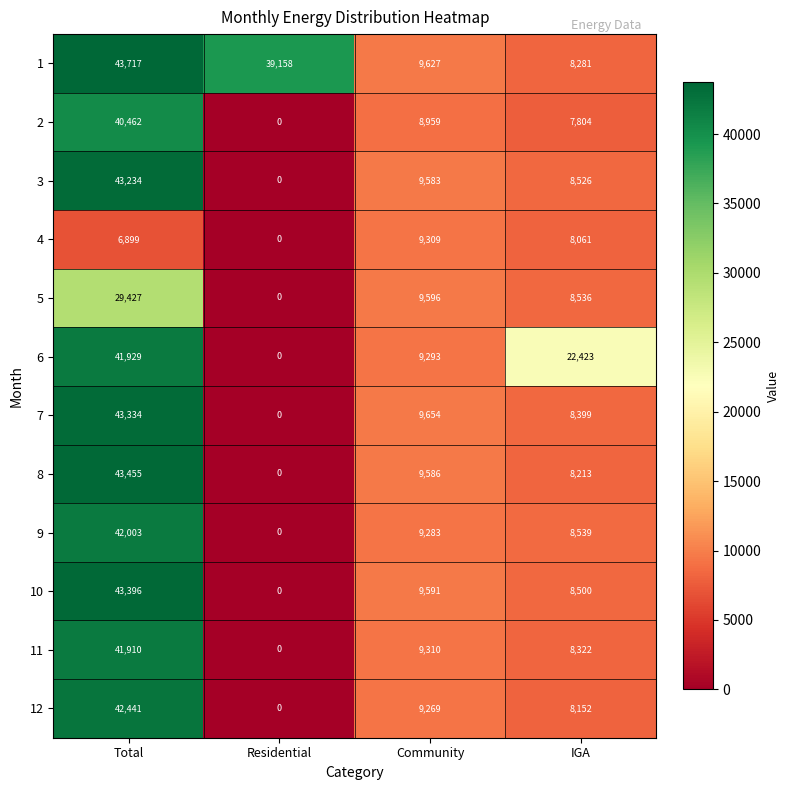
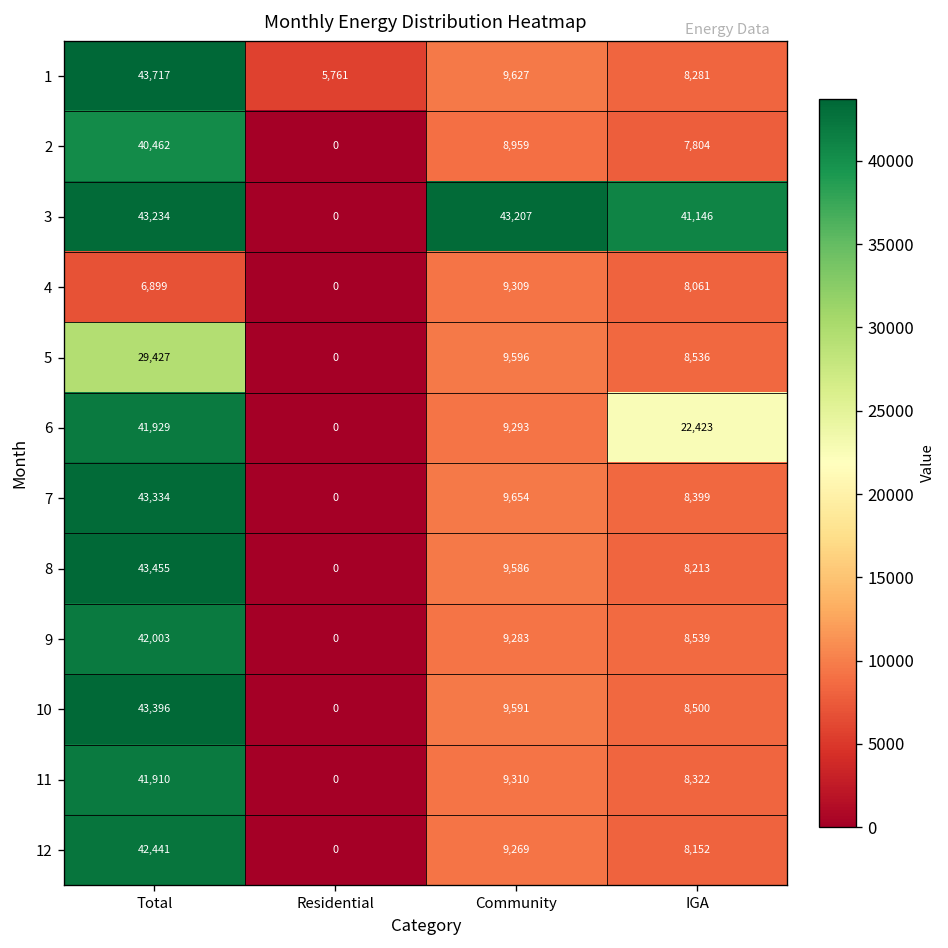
1, Residential: 39,158 -> 5,761
3, Community: 9,583 -> 43,207
3, IGA: 8,526 -> 41,146
